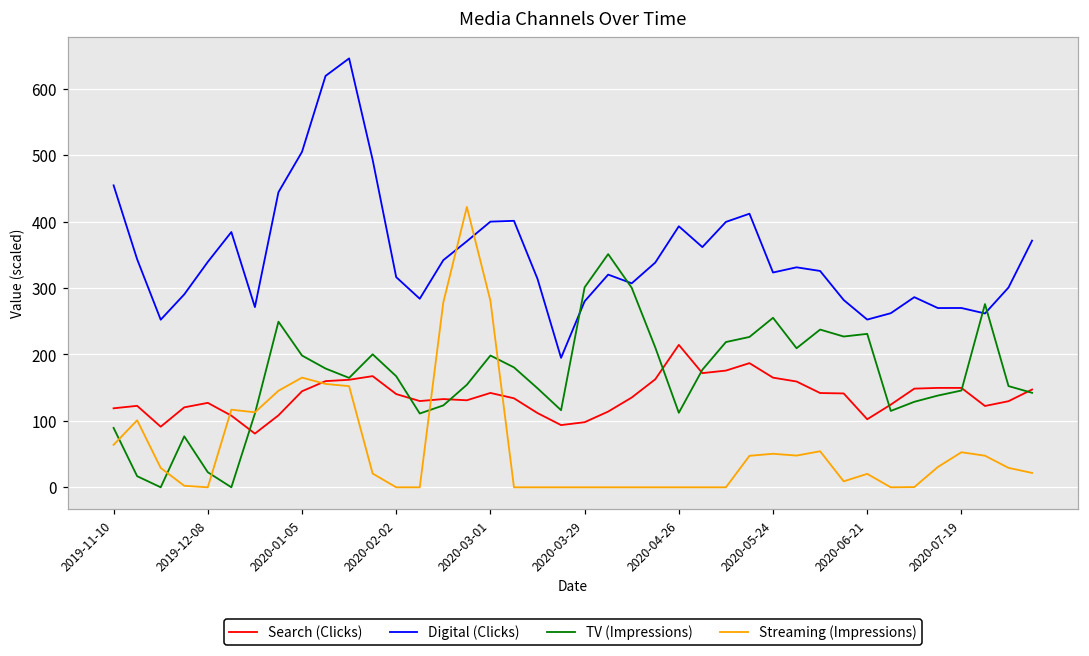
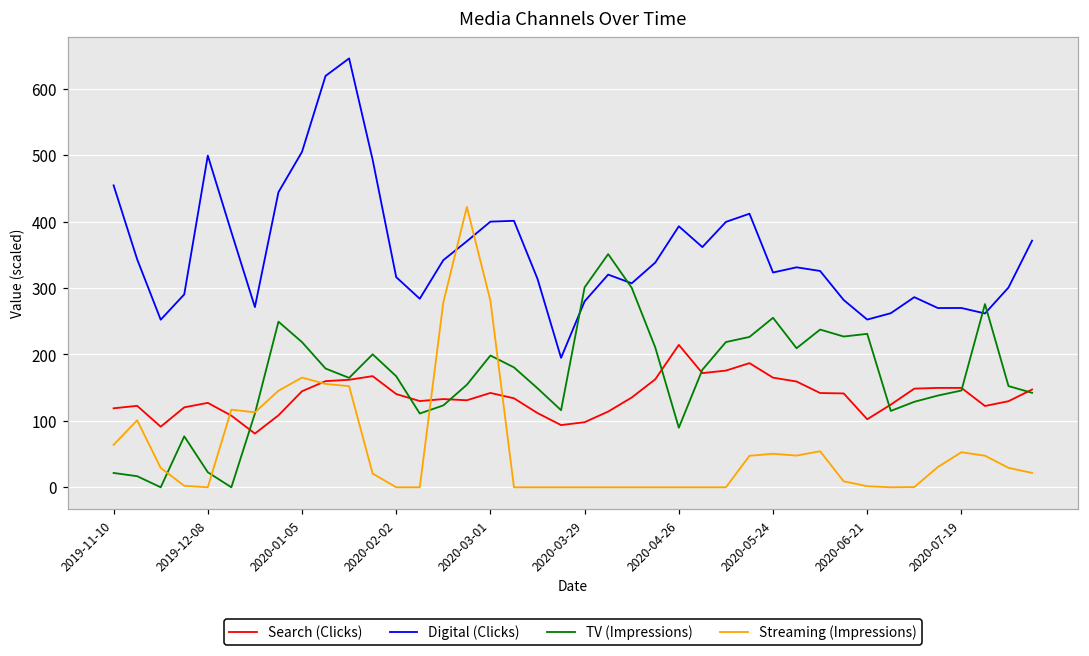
TV (Impressions), 2019-11-10: 90 -> 20
Digital (Clicks), 2019-12-08: 340 -> 500
TV (Impressions), 2020-01-05: 200 -> 220
TV (Impressions), 2020-04-26: 110 -> 90
Streaming (Impressions), 2020-06-21: 20 -> 0
